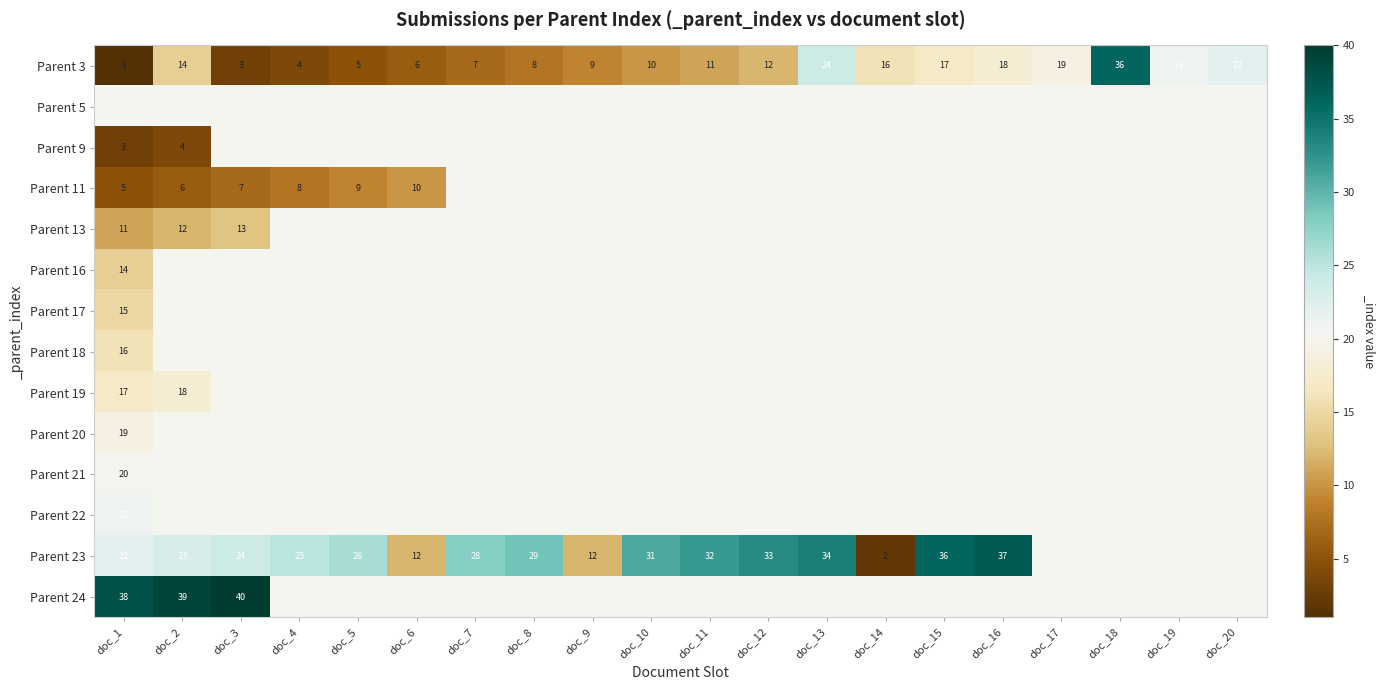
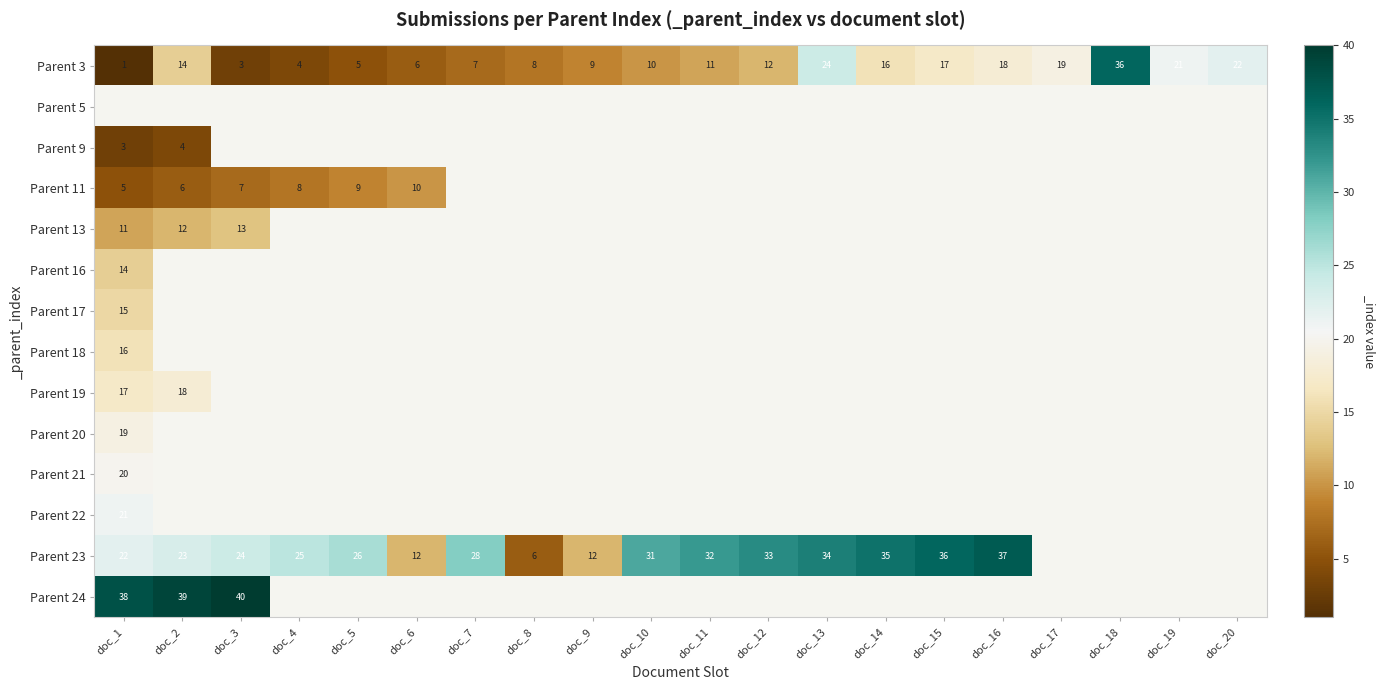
Parent 23, doc_8: 29 -> 6
Parent 23, doc_14: 2 -> 35
